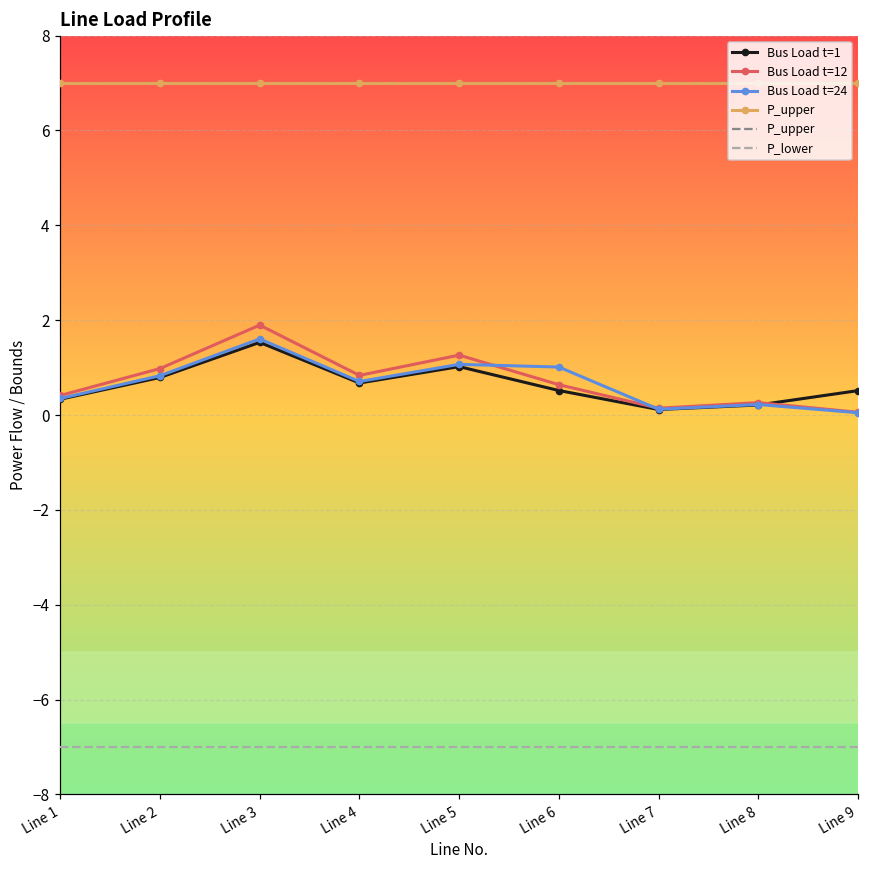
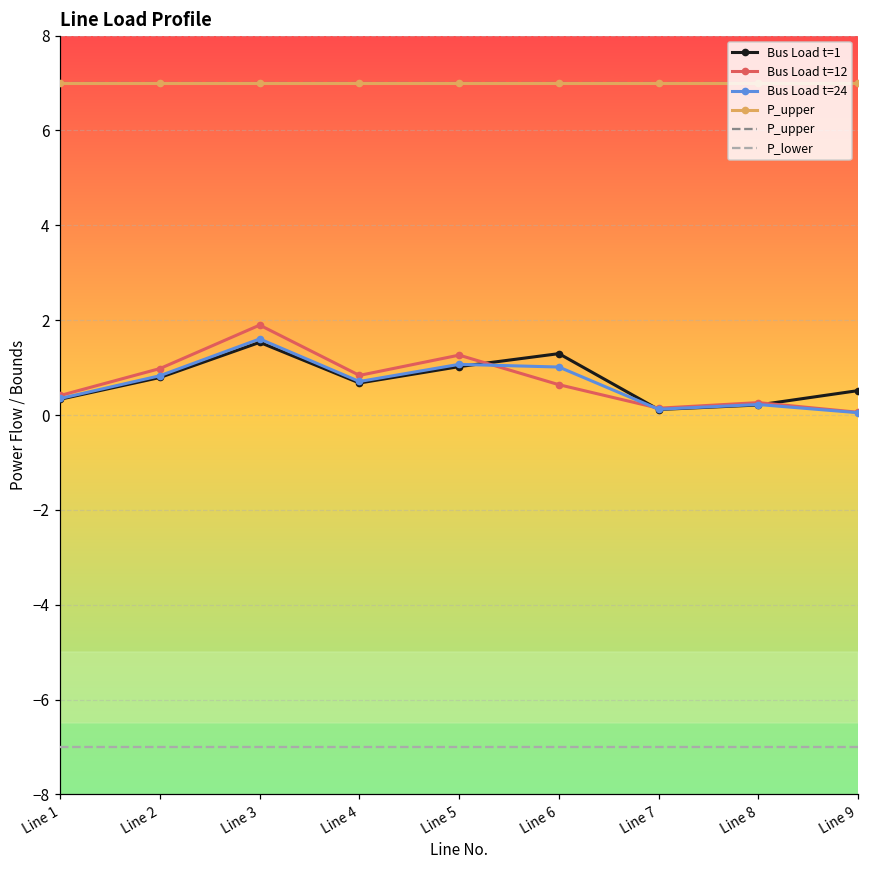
Bus Load t=1, Line 6: 0.5 -> 1.3
